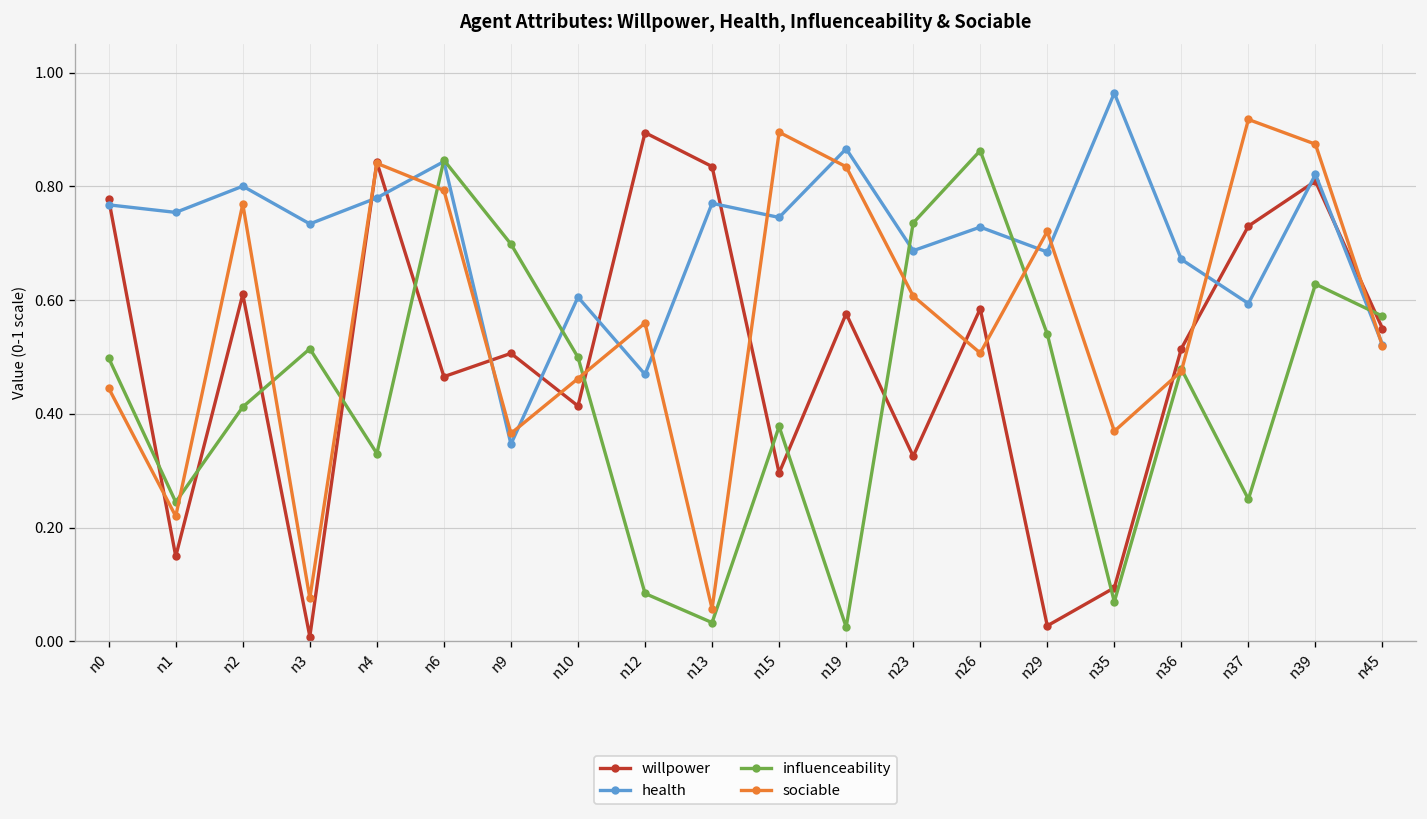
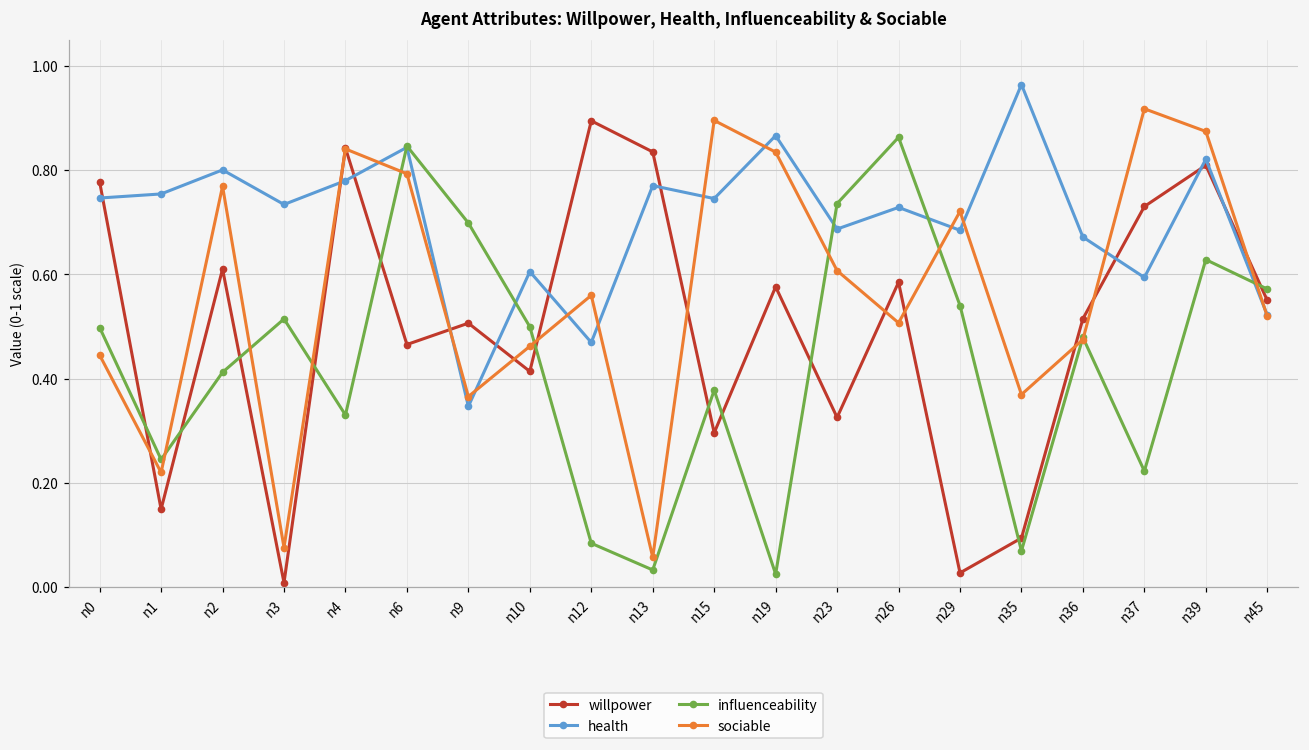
health, n0: 0.77 -> 0.75
influenceability, n37: 0.25 -> 0.22
